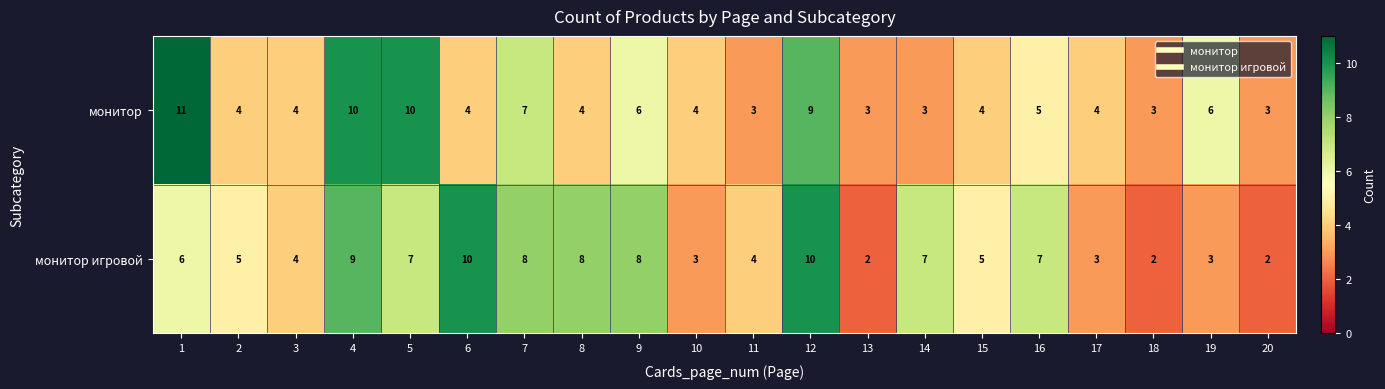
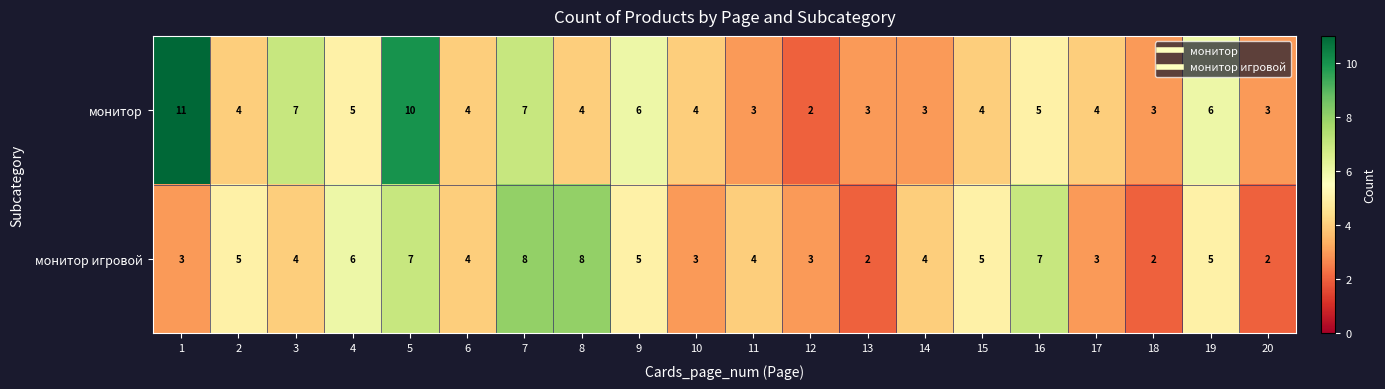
монитор, 3: 4 -> 7
монитор, 4: 10 -> 5
монитор, 12: 9 -> 2
монитор игровой, 1: 6 -> 3
монитор игровой, 4: 9 -> 6
монитор игровой, 6: 10 -> 4
монитор игровой, 9: 8 -> 5
монитор игровой, 12: 10 -> 3
монитор игровой, 14: 7 -> 4
монитор игровой, 19: 3 -> 5
